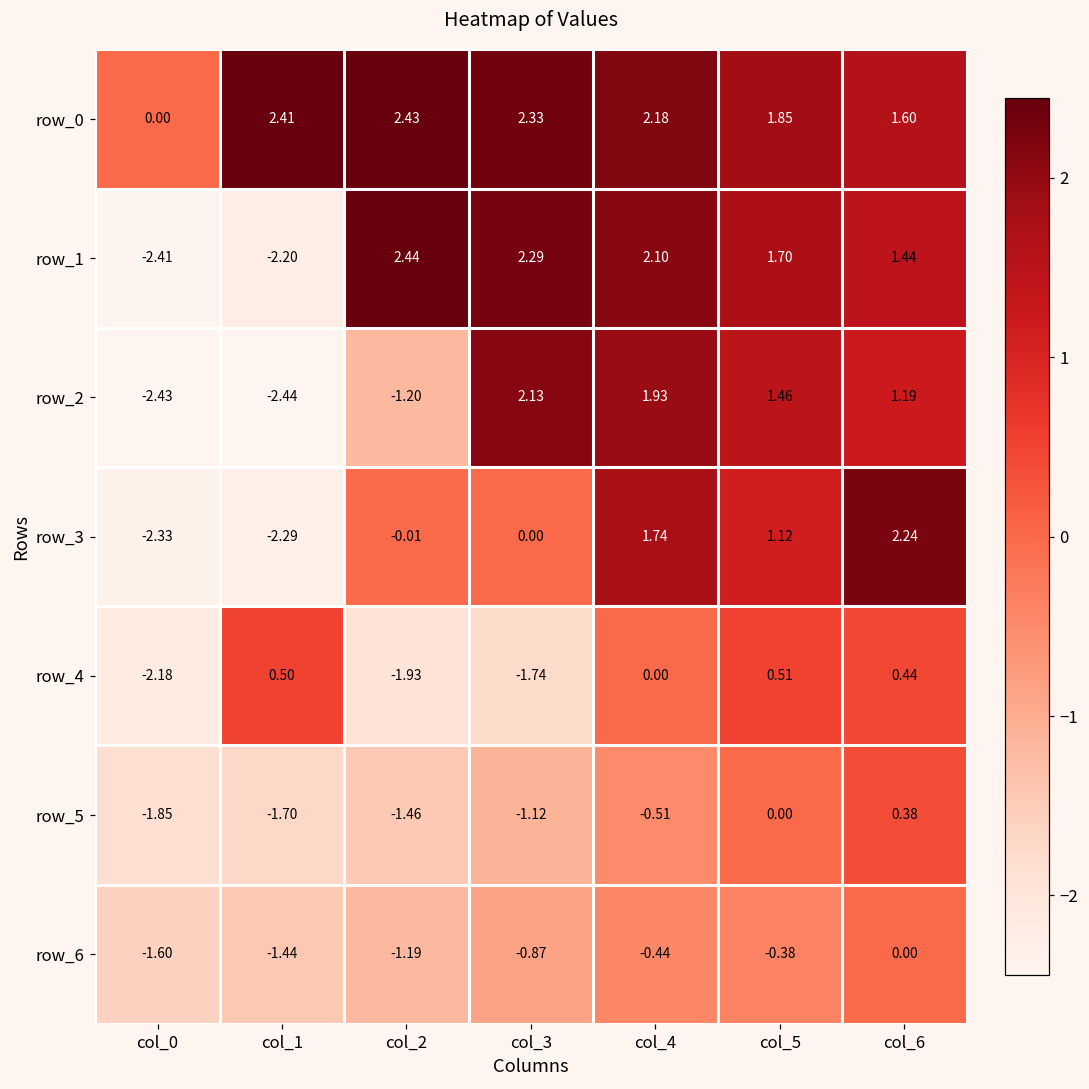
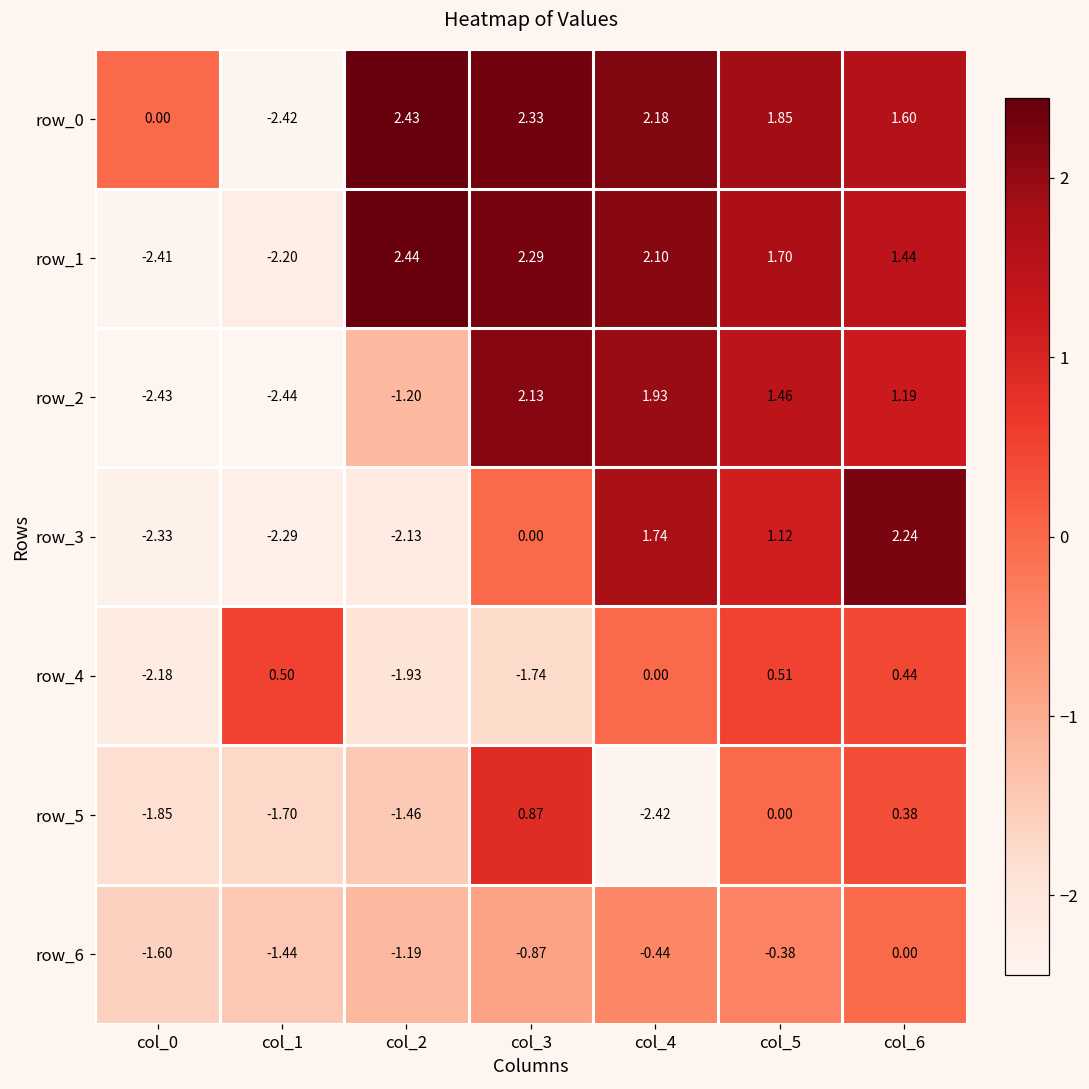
row_0, col_1: 2.41 -> -2.42
row_3, col_2: -0.01 -> -2.13
row_5, col_3: -1.12 -> 0.87
row_5, col_4: -0.51 -> -2.42
